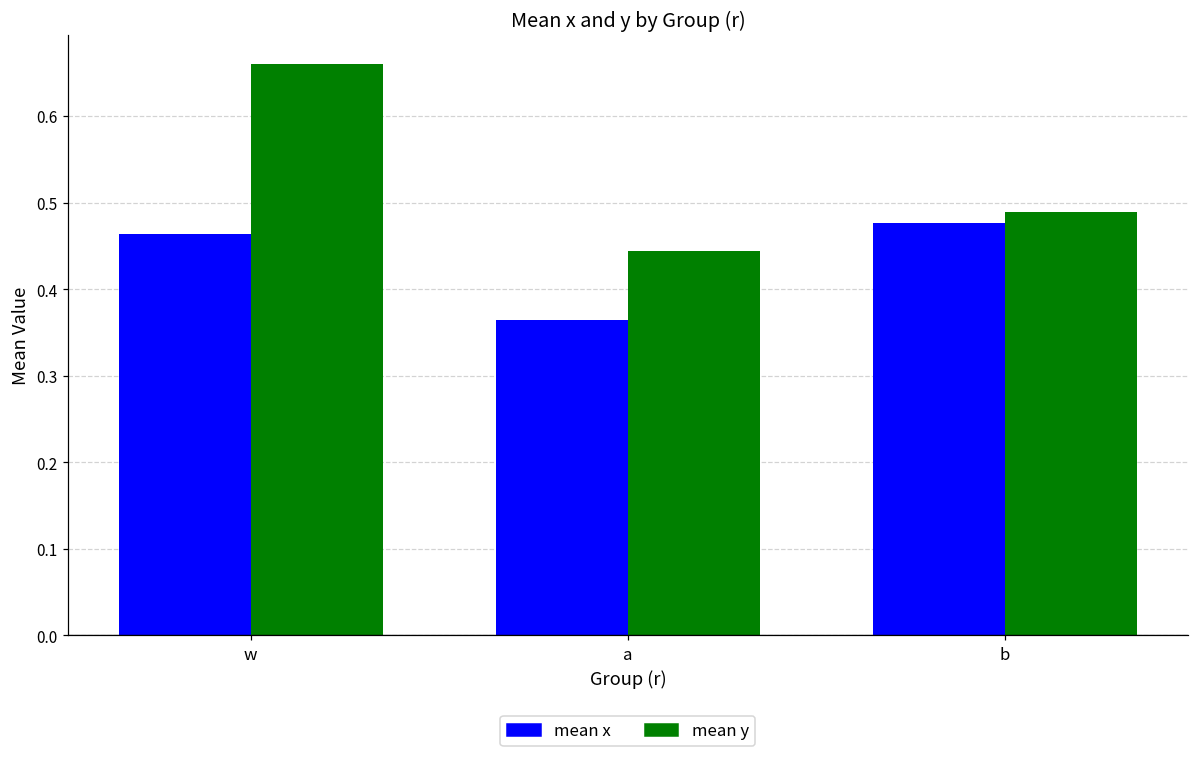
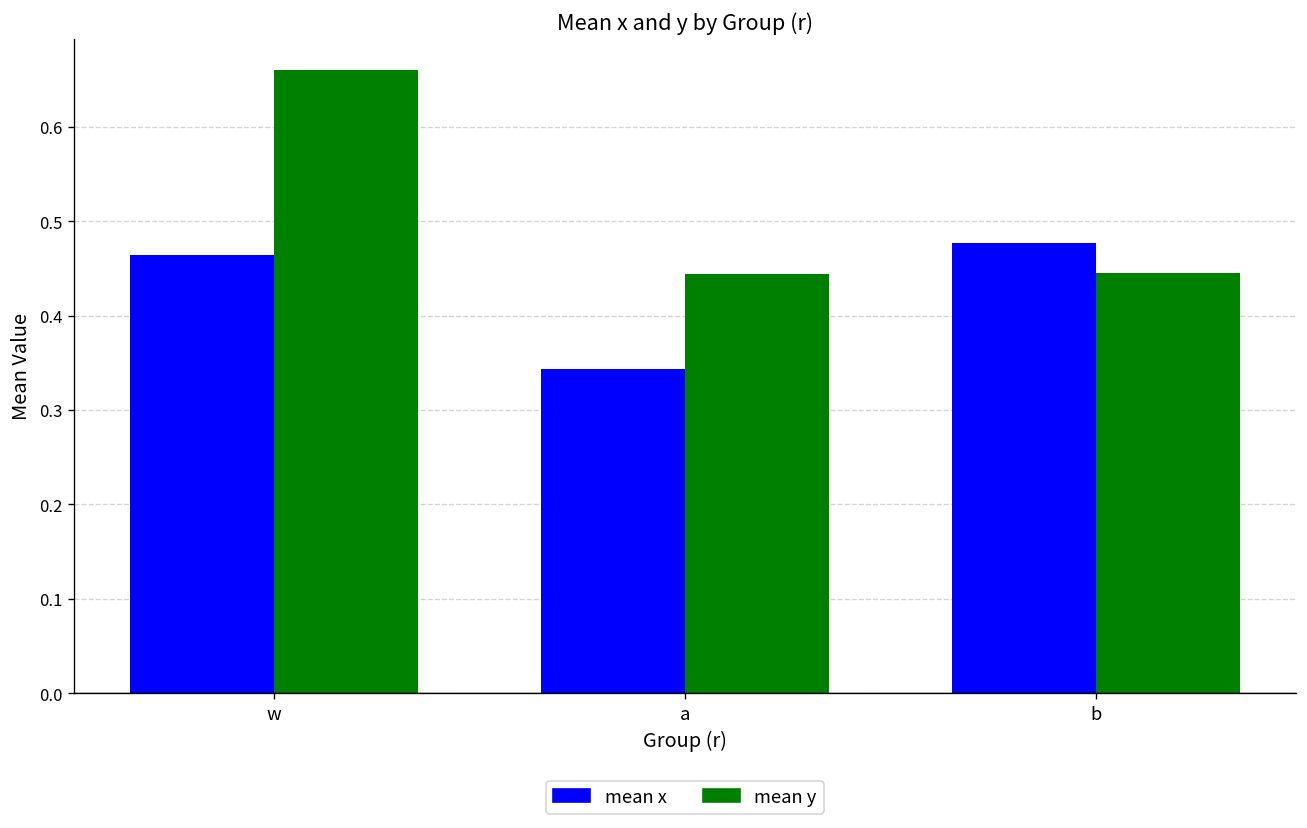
mean x, a: 0.36 -> 0.34
mean y, b: 0.49 -> 0.45
